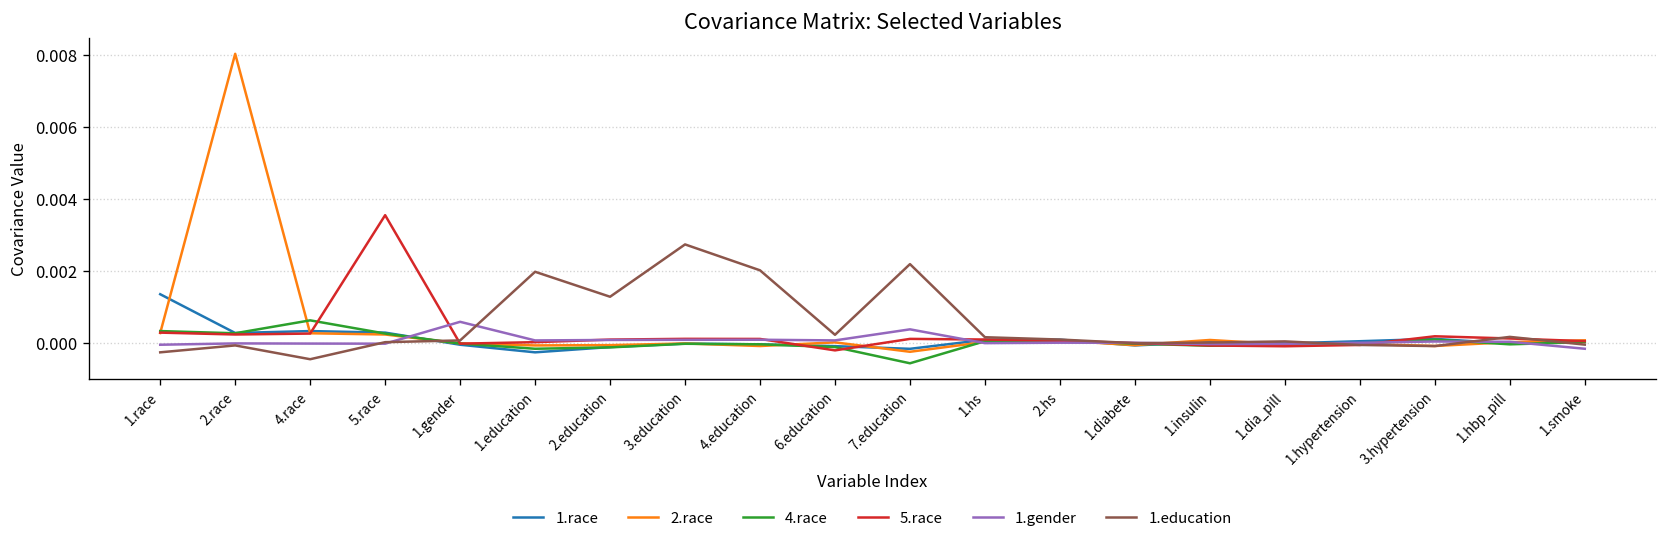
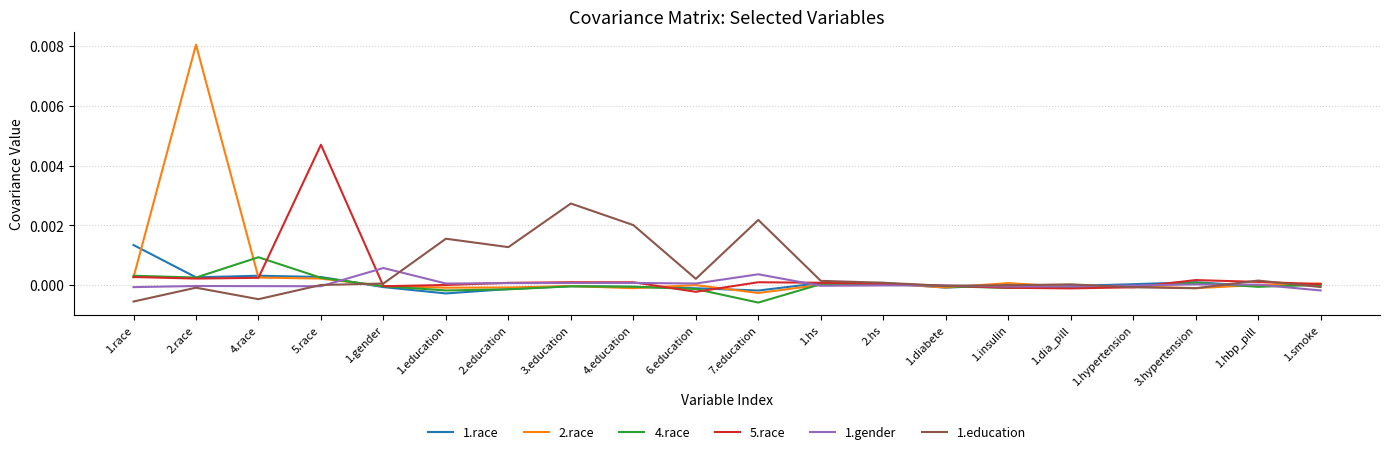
1.education, 1.race: -0.0003 -> -0.0005
4.race, 4.race: 0.0006 -> 0.0009
5.race, 5.race: 0.0035 -> 0.0047
1.education, 1.education: 0.0020 -> 0.0016
